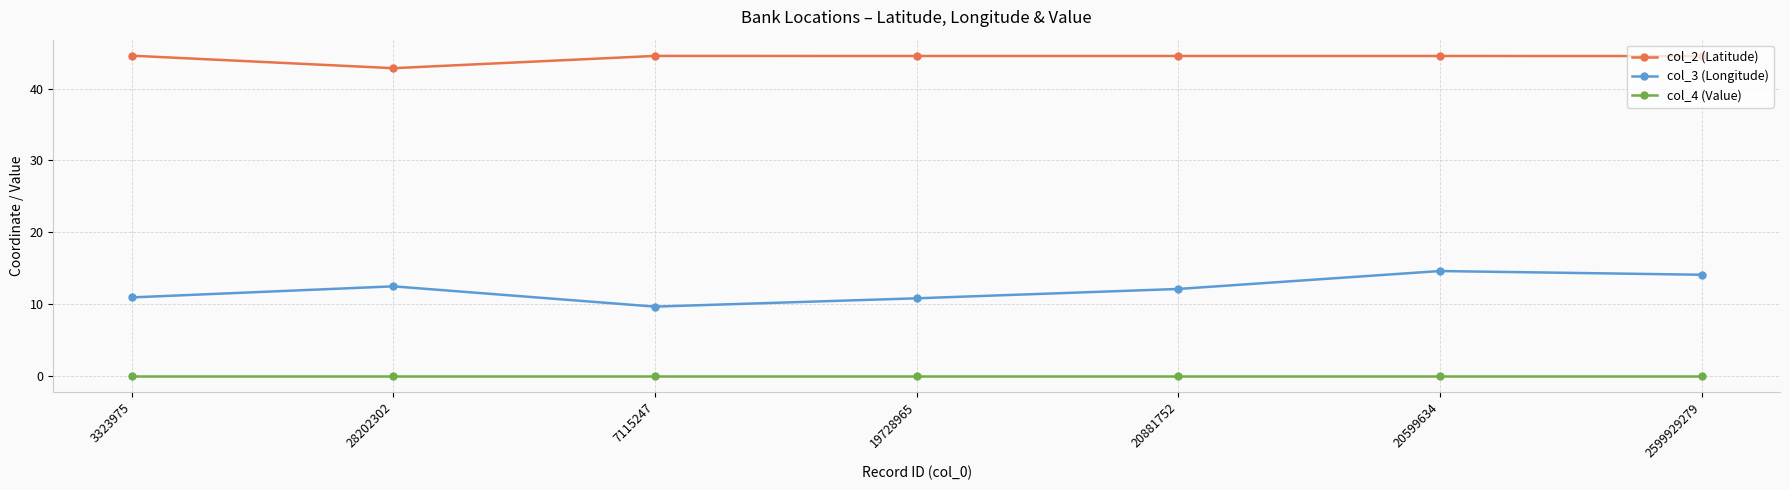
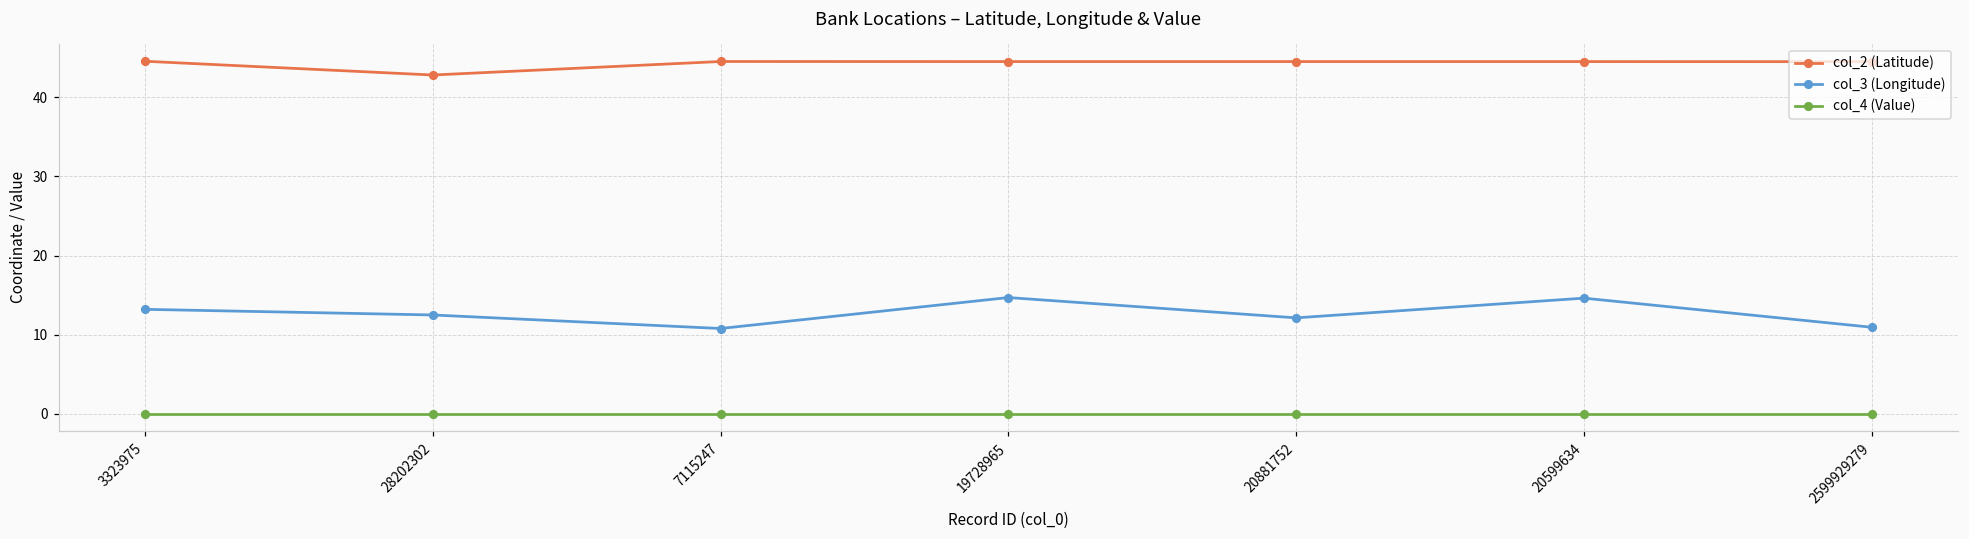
col_3 (Longitude), 3323975: 11 -> 13
col_3 (Longitude), 7115247: 10 -> 11
col_3 (Longitude), 19728965: 11 -> 15
col_3 (Longitude), 2599929279: 14 -> 11
